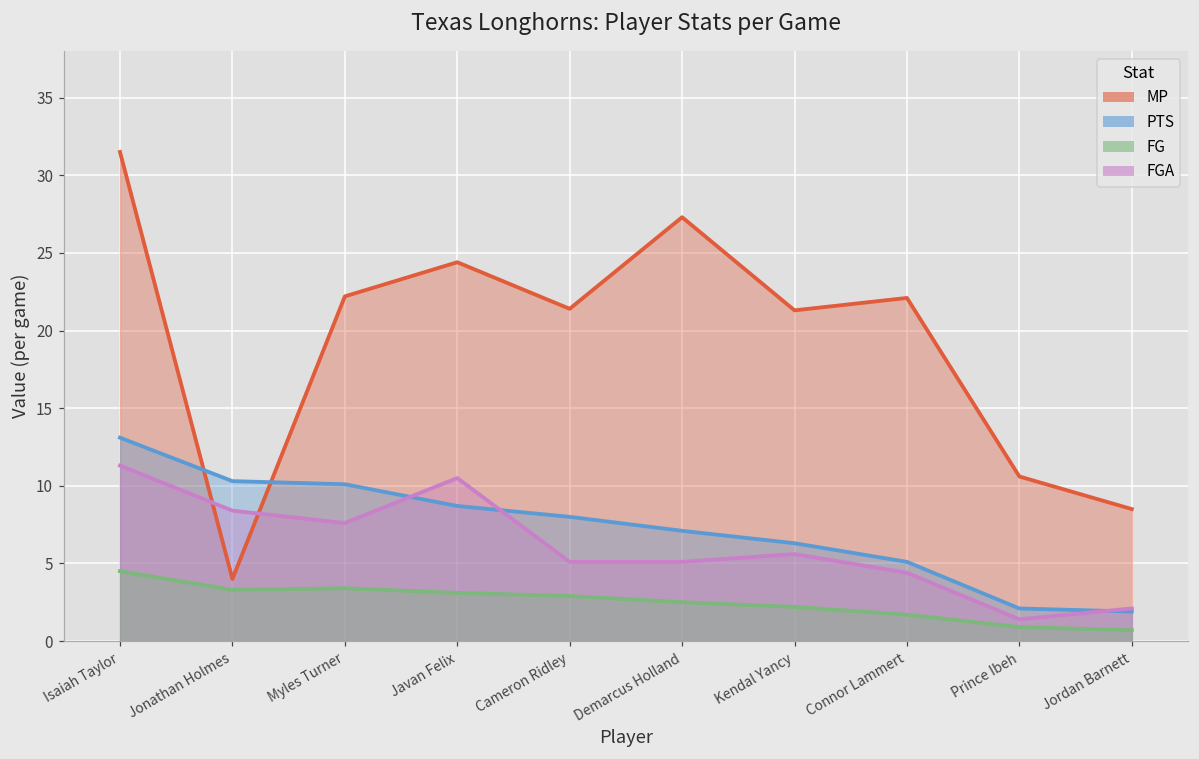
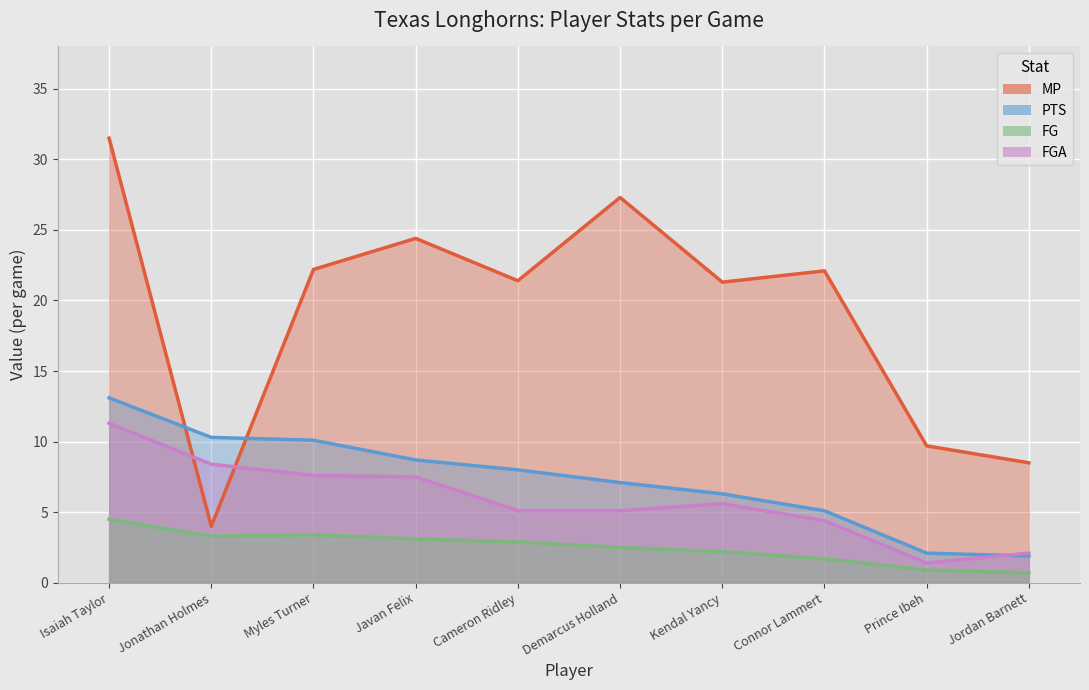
FGA, Javan Felix: 10.5 -> 7.5
MP, Prince Ibeh: 10.6 -> 9.7
